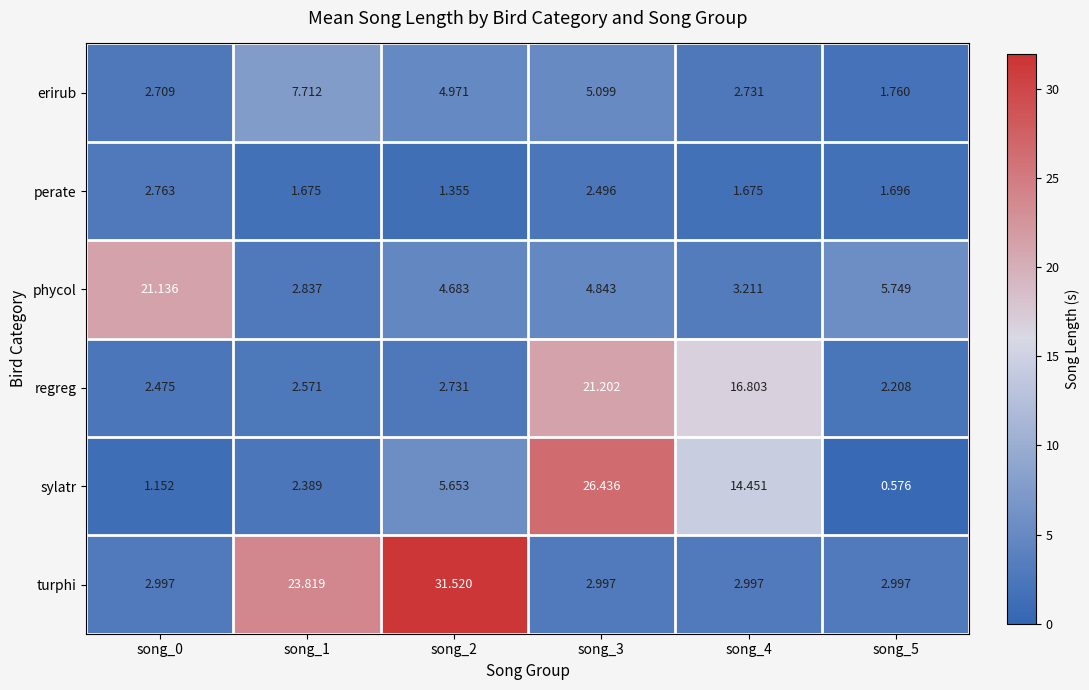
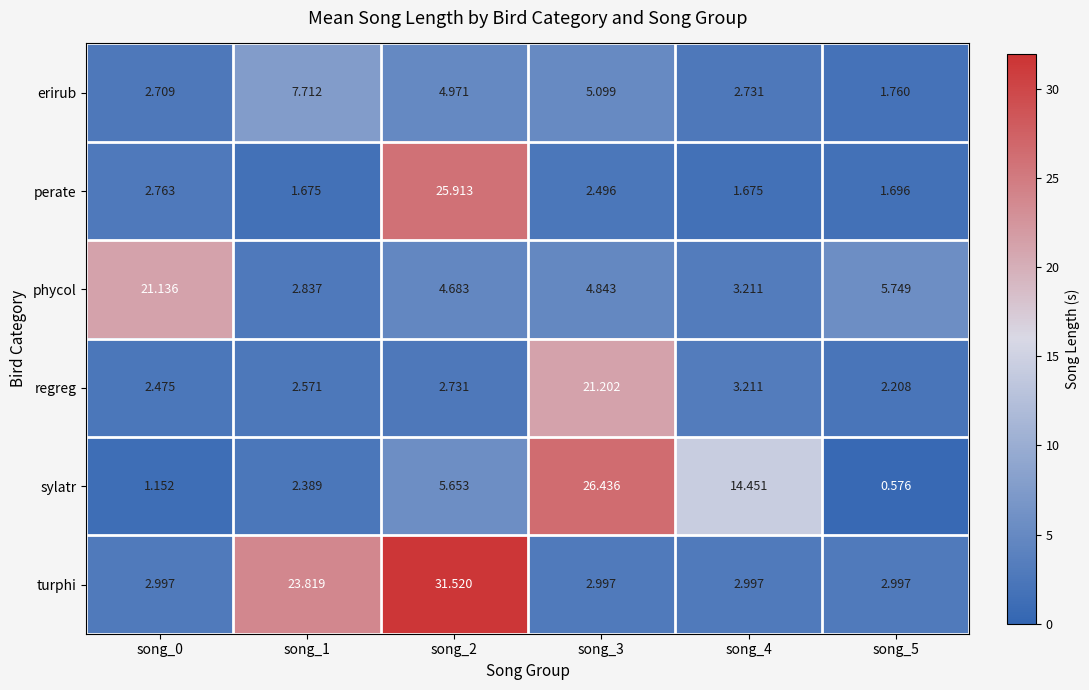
perate, song_2: 1.355 -> 25.913
regreg, song_4: 16.803 -> 3.211
